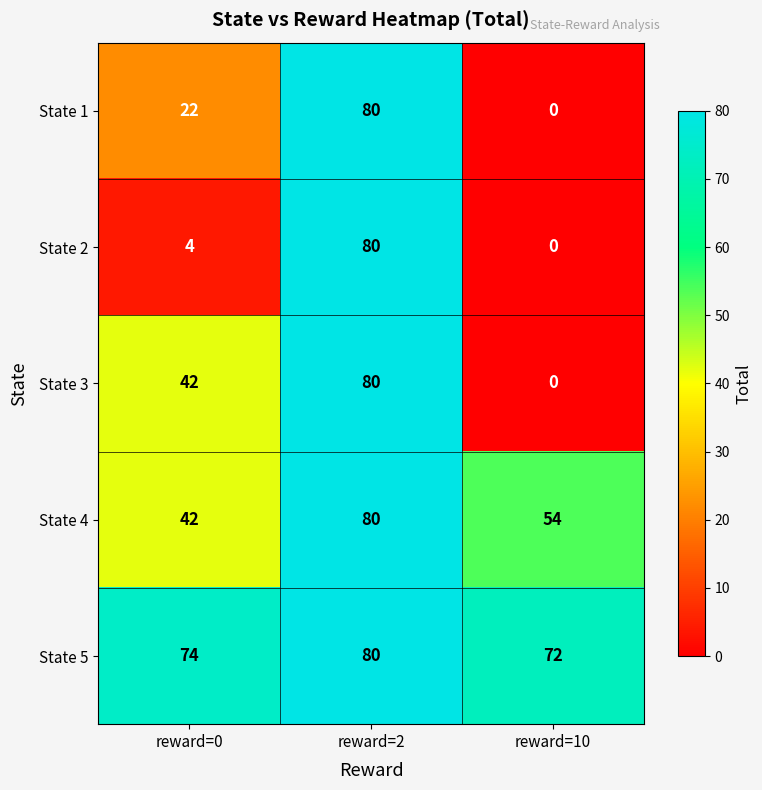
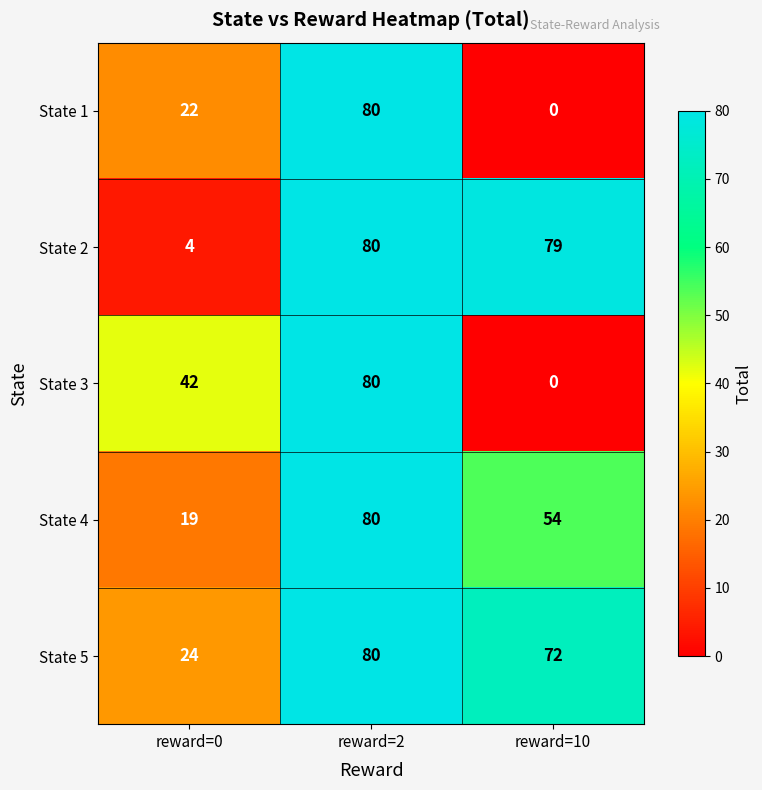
State 2, reward=10: 0 -> 79
State 4, reward=0: 42 -> 19
State 5, reward=0: 74 -> 24
